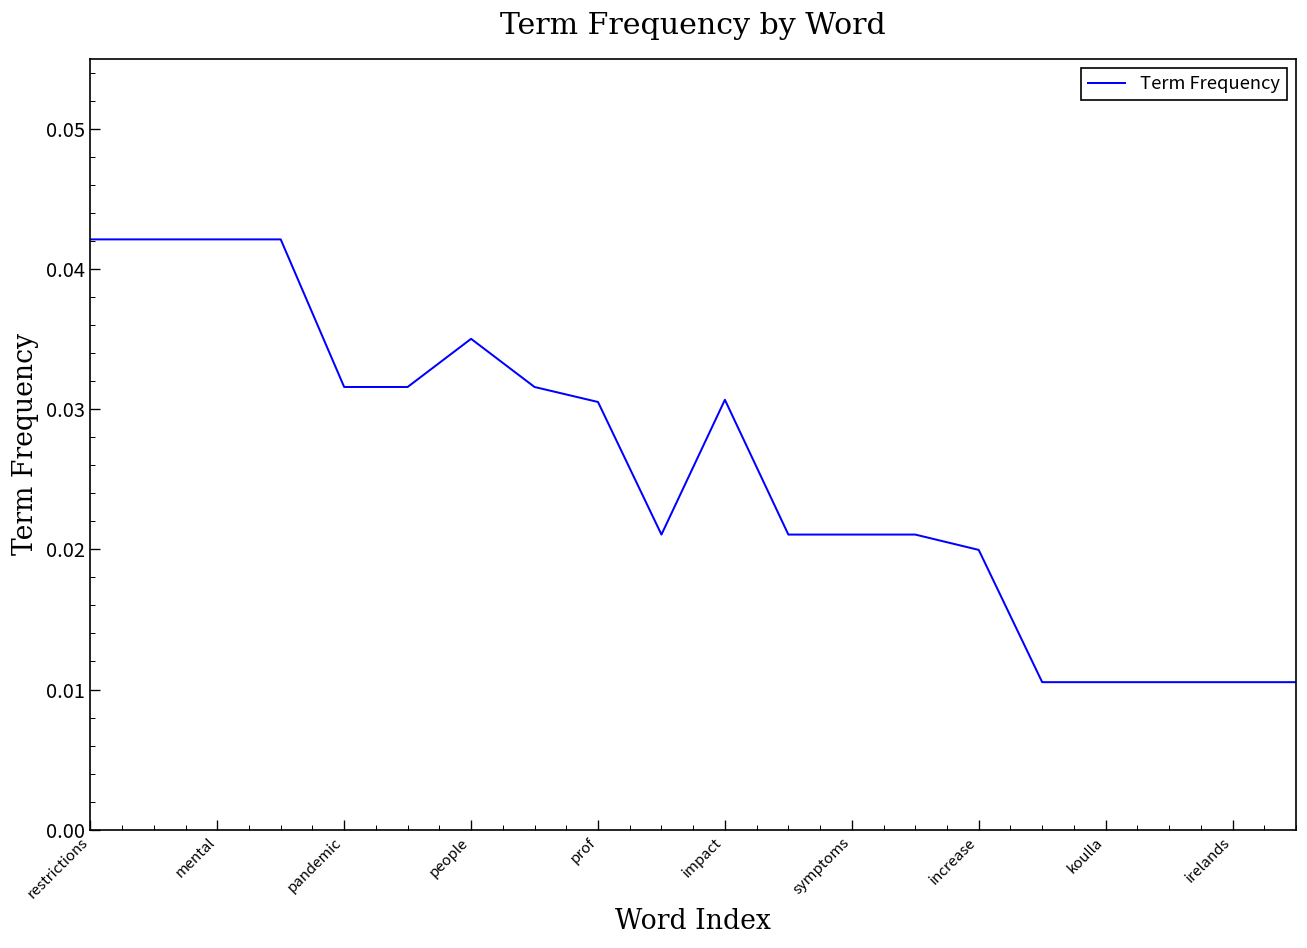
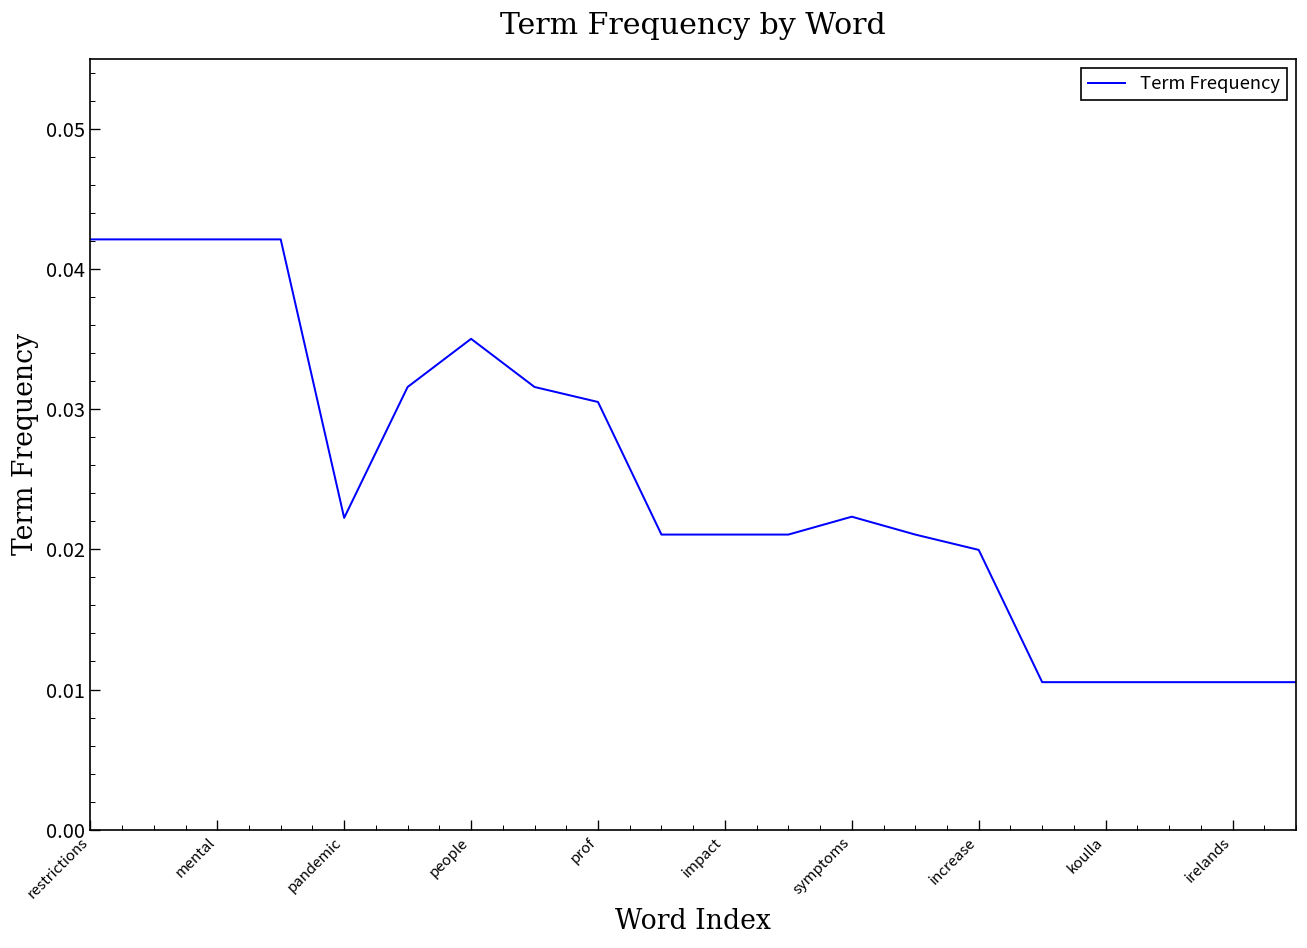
pandemic: 0.0316 -> 0.0222
impact: 0.0307 -> 0.0211
symptoms: 0.0211 -> 0.0223
